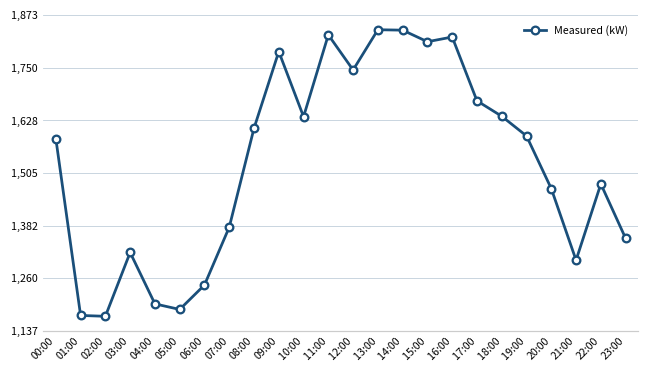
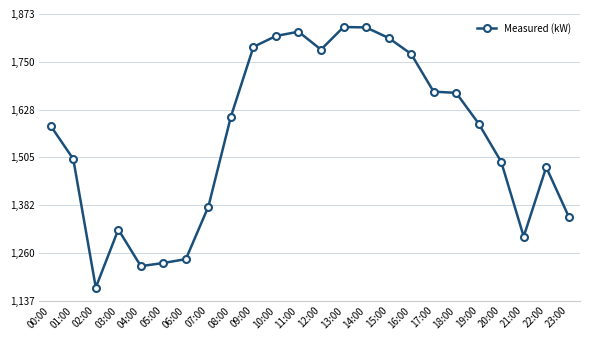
01:00: 1,170 -> 1,500
04:00: 1,200 -> 1,230
05:00: 1,190 -> 1,230
10:00: 1,640 -> 1,820
12:00: 1,750 -> 1,780
16:00: 1,820 -> 1,770
18:00: 1,640 -> 1,670
20:00: 1,470 -> 1,490
